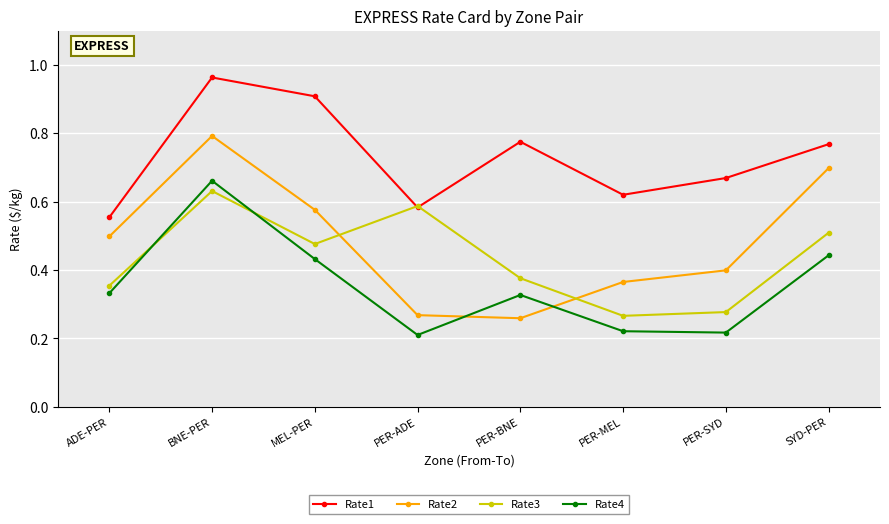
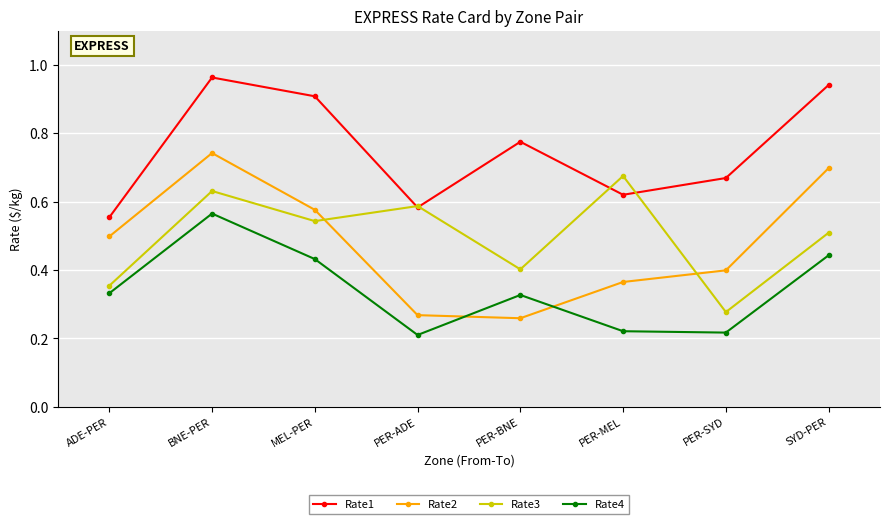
Rate2, BNE-PER: 0.79 -> 0.74
Rate4, BNE-PER: 0.66 -> 0.57
Rate3, MEL-PER: 0.48 -> 0.54
Rate3, PER-BNE: 0.38 -> 0.40
Rate3, PER-MEL: 0.27 -> 0.68
Rate1, SYD-PER: 0.77 -> 0.94
